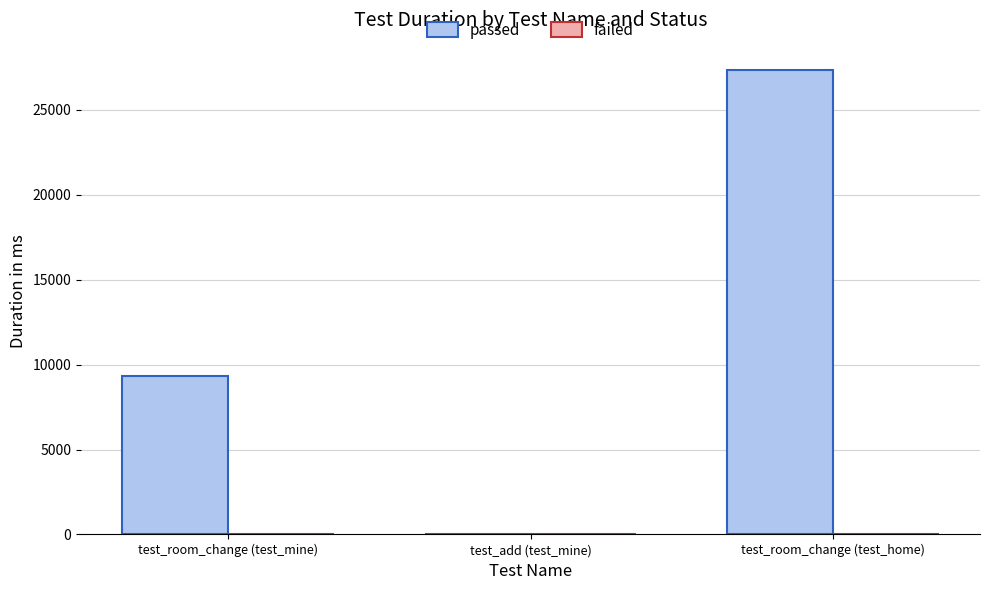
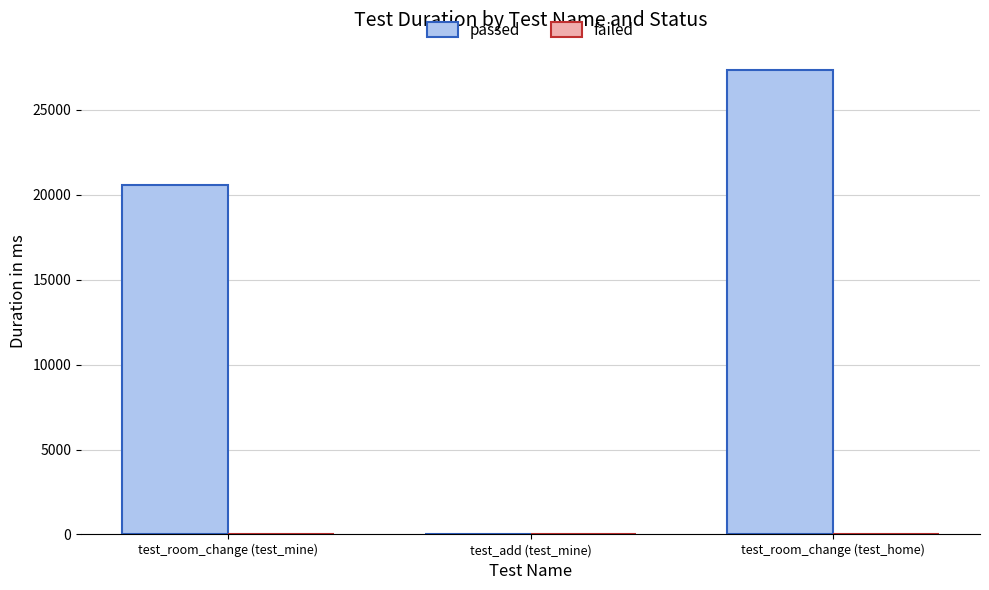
passed, test_room_change (test_mine): 9300 -> 20600
